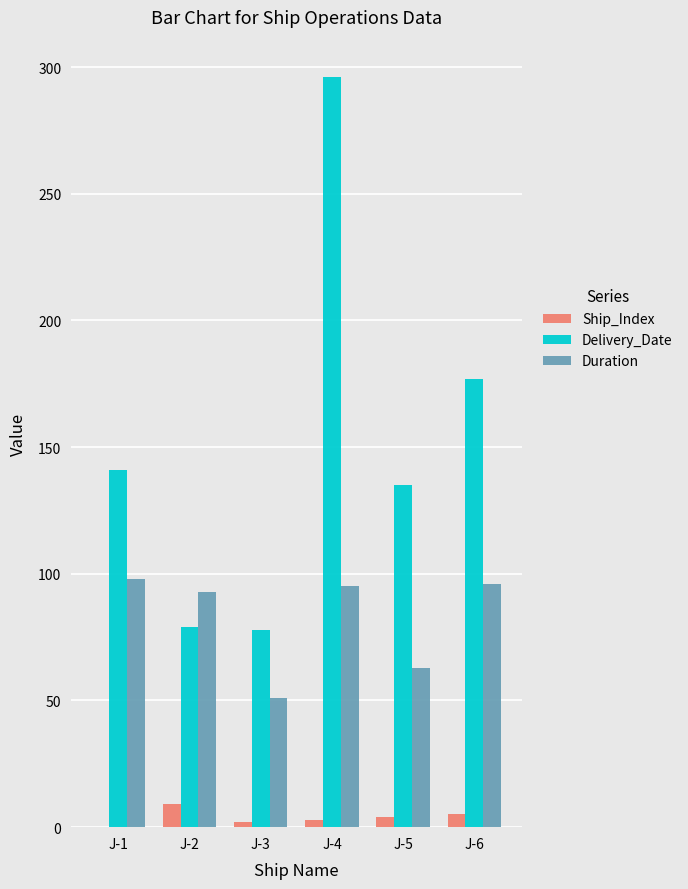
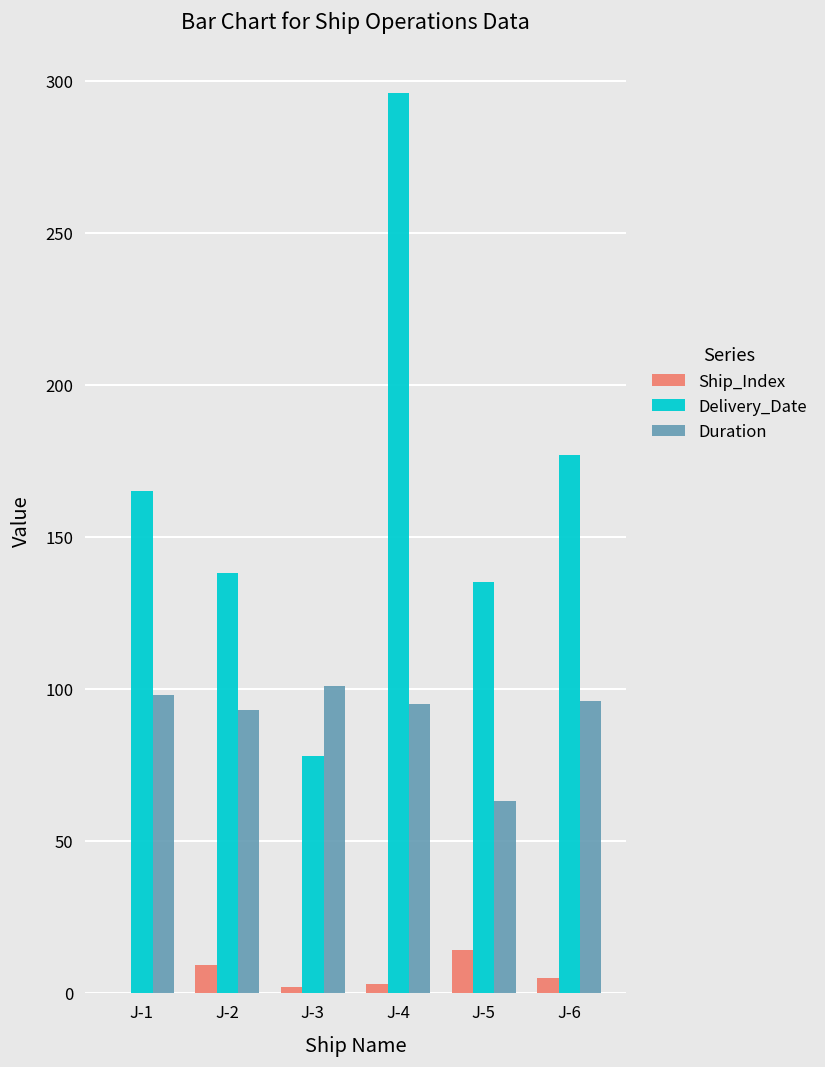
Delivery_Date, J-1: 141 -> 165
Delivery_Date, J-2: 79 -> 138
Duration, J-3: 51 -> 101
Ship_Index, J-5: 4 -> 14
